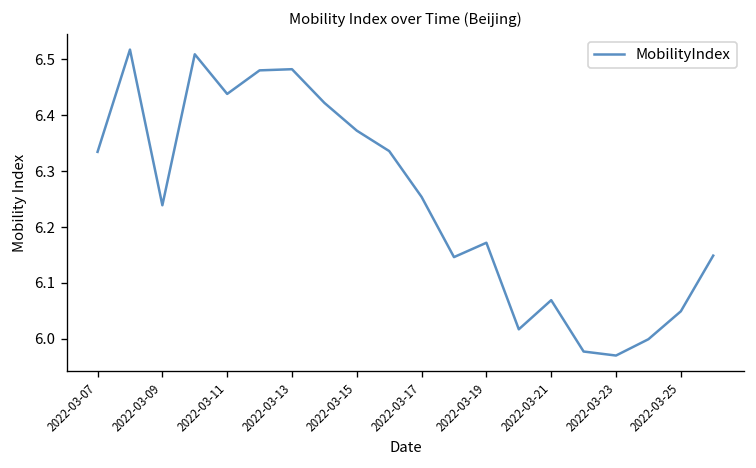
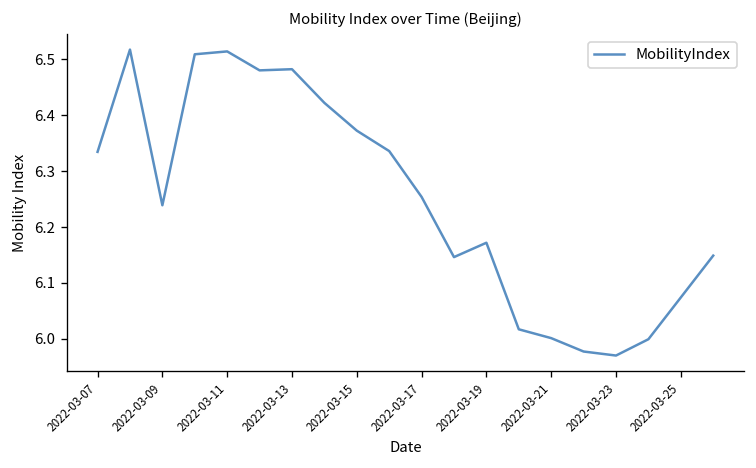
2022-03-11: 6.44 -> 6.51
2022-03-21: 6.07 -> 6.00
2022-03-25: 6.05 -> 6.07
